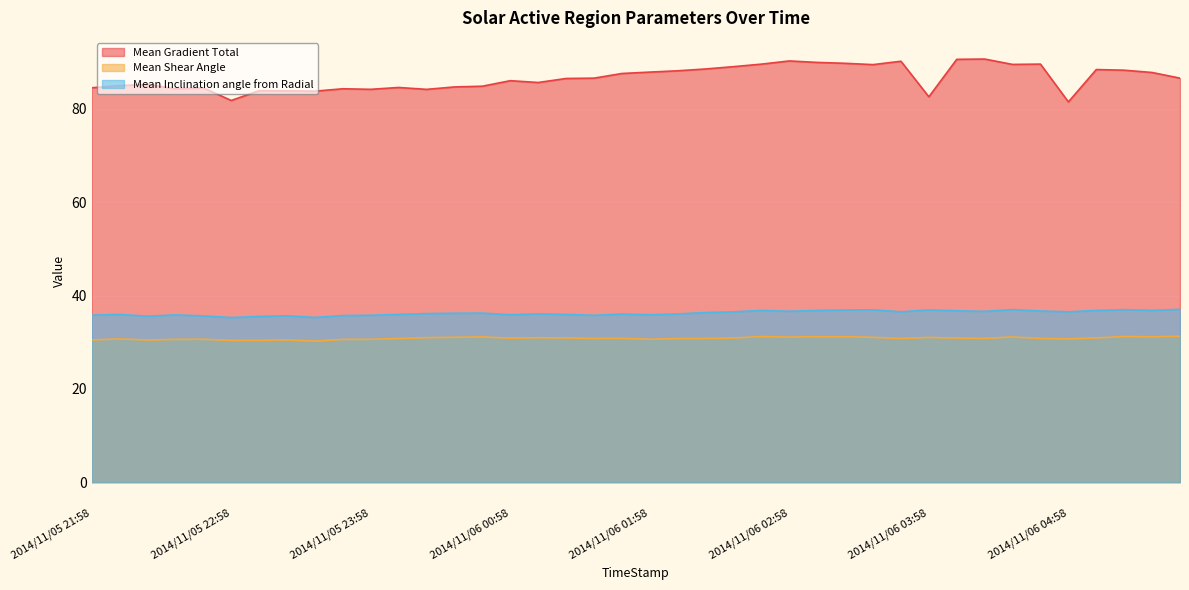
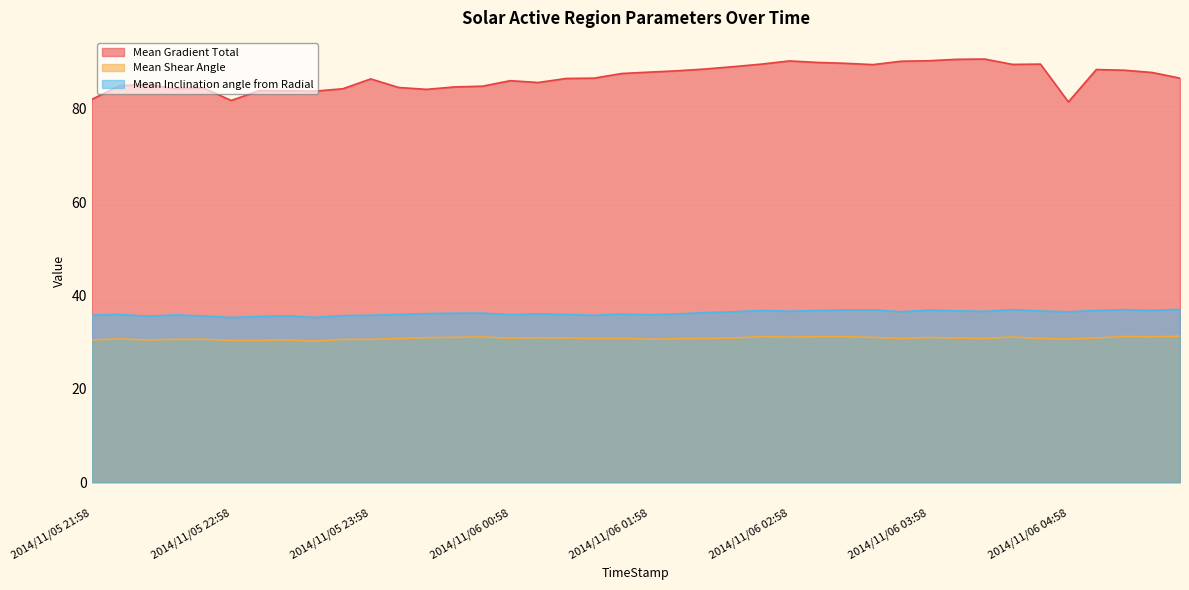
Mean Gradient Total, 2014/11/05 21:58: 85 -> 82
Mean Gradient Total, 2014/11/05 23:58: 84 -> 86
Mean Gradient Total, 2014/11/06 03:58: 83 -> 90
